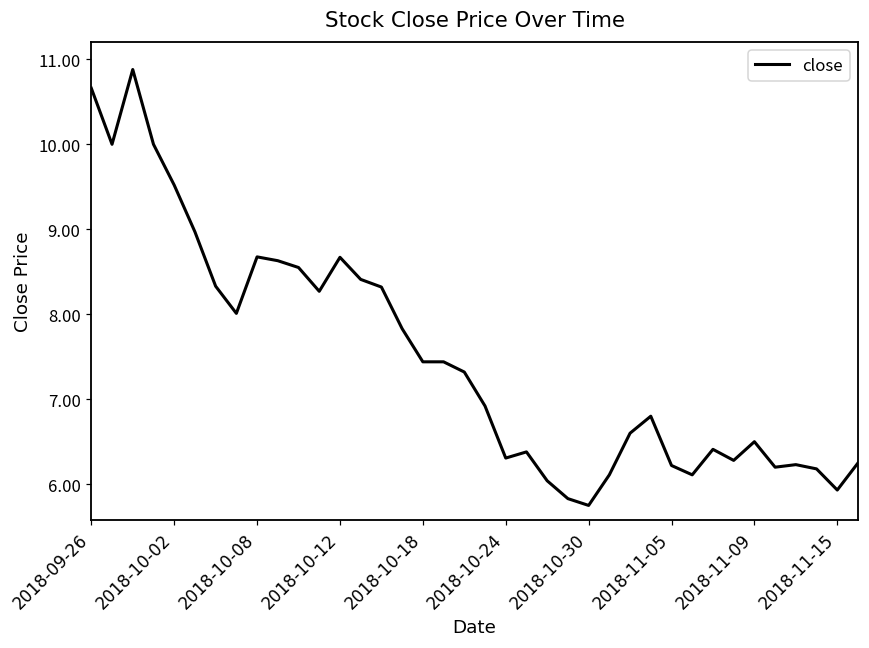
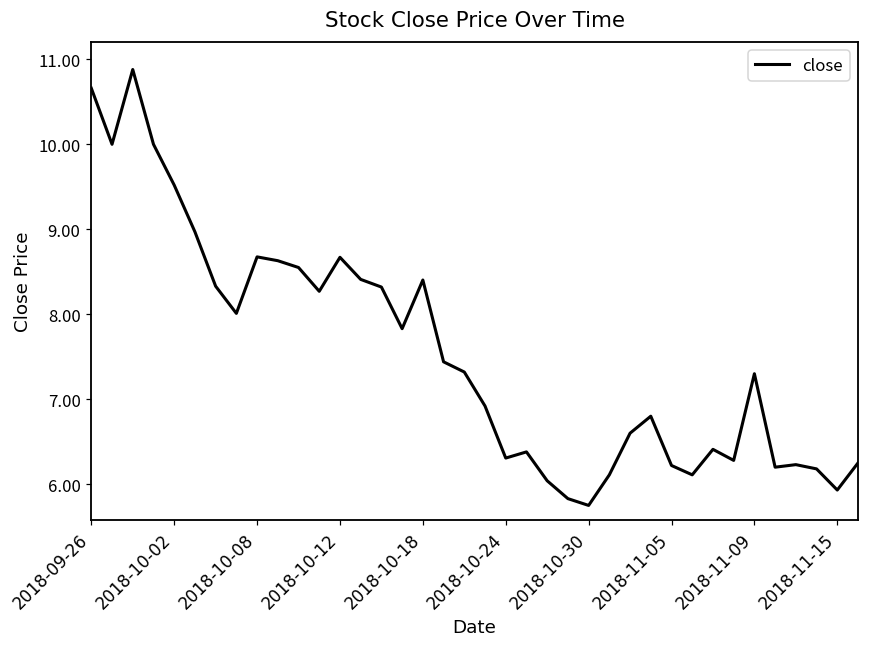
2018-10-18: 7.4 -> 8.4
2018-11-09: 6.5 -> 7.3
